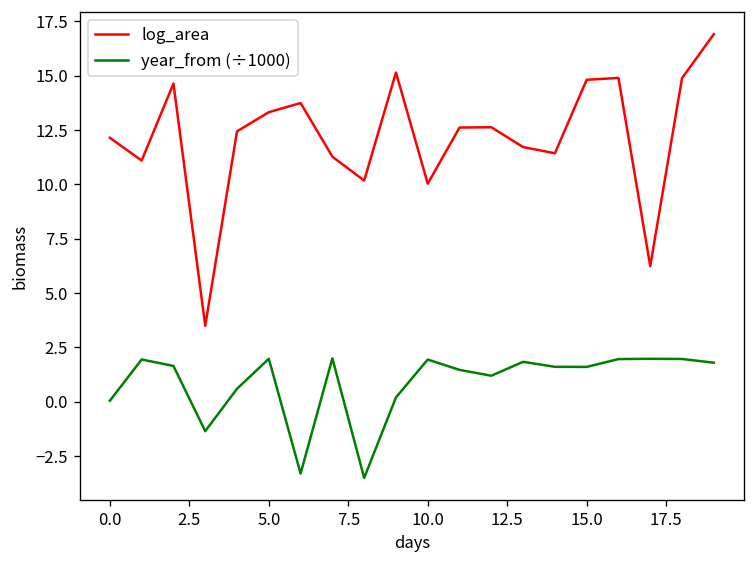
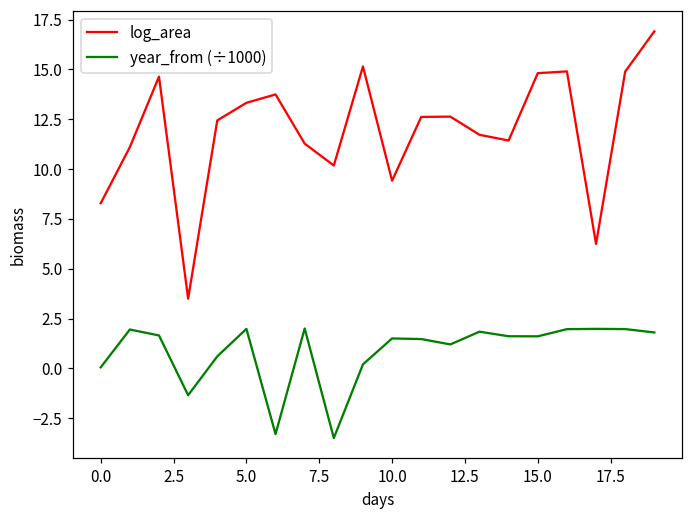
log_area, 0.0: 12.1 -> 8.3
log_area, 10.0: 10.0 -> 9.4
year_from (÷1000), 10.0: 1.9 -> 1.5
